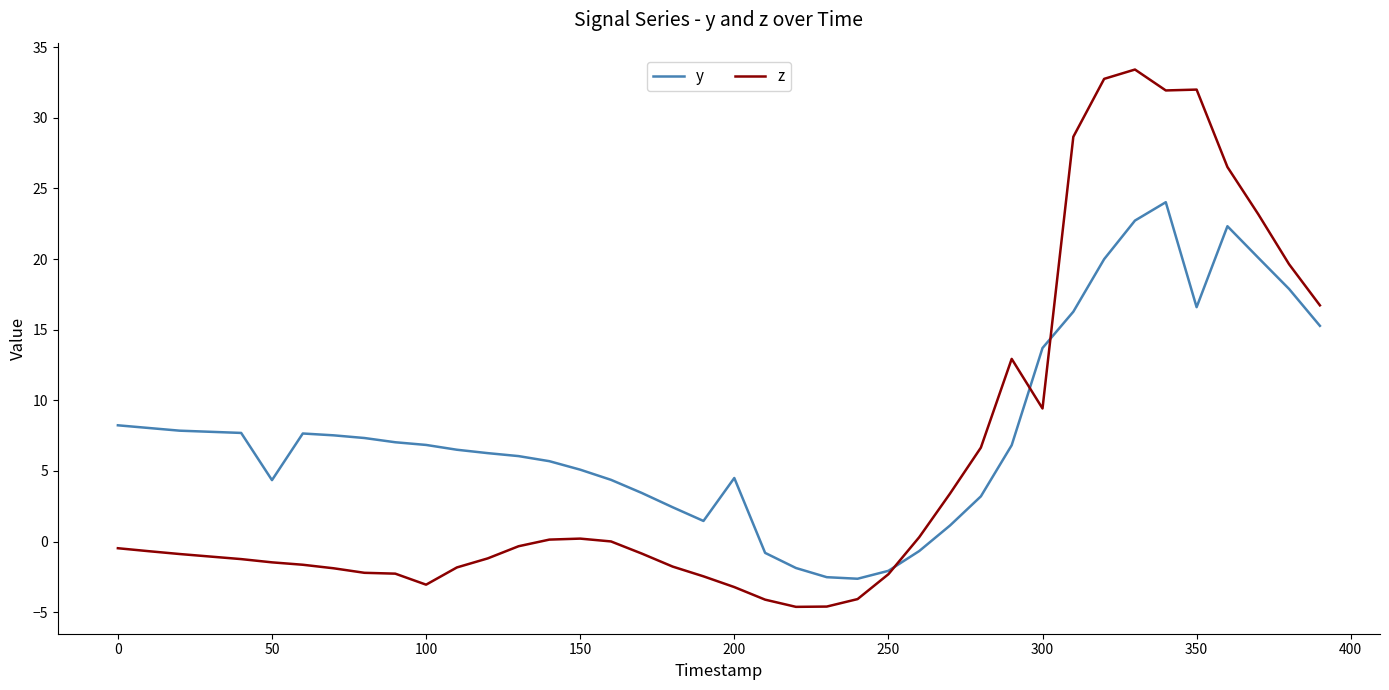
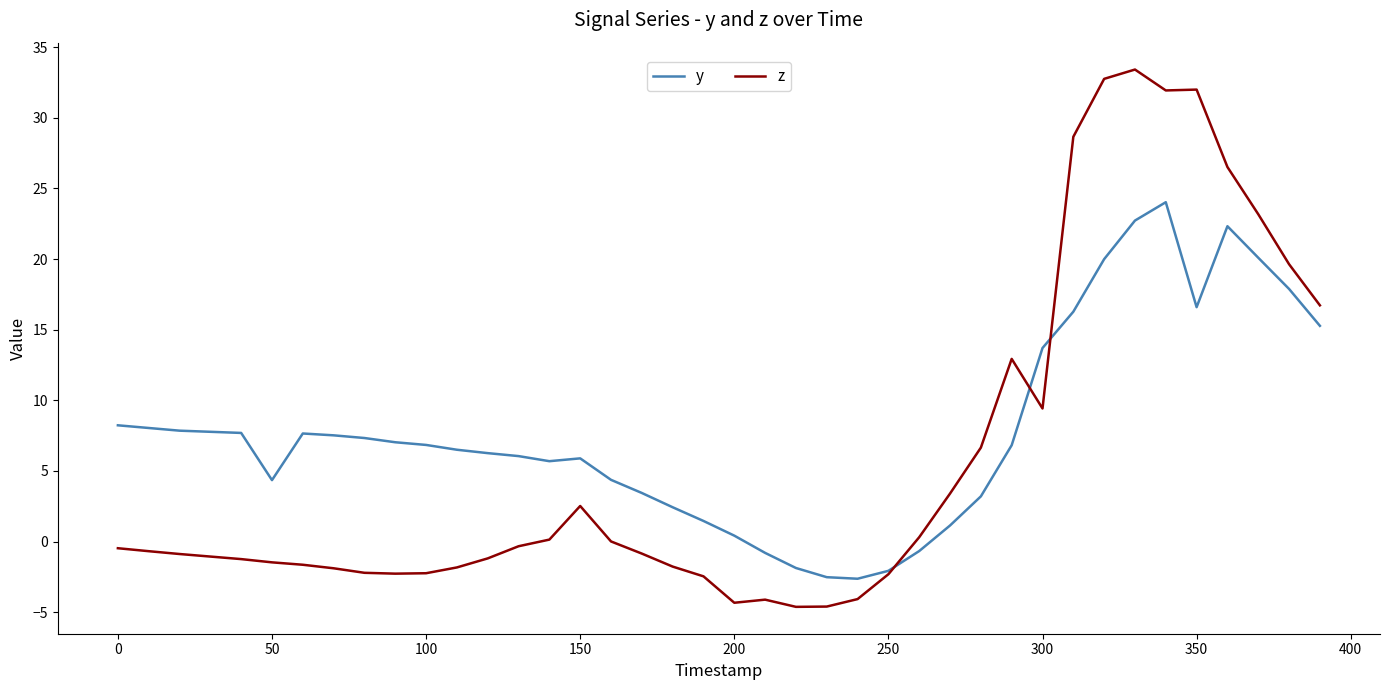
z, 100: -3.1 -> -2.2
y, 150: 5.1 -> 5.9
z, 150: 0.2 -> 2.5
y, 200: 4.5 -> 0.4
z, 200: -3.2 -> -4.3
